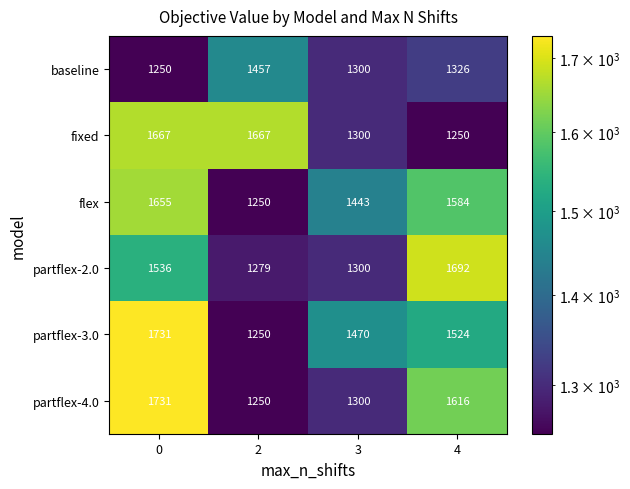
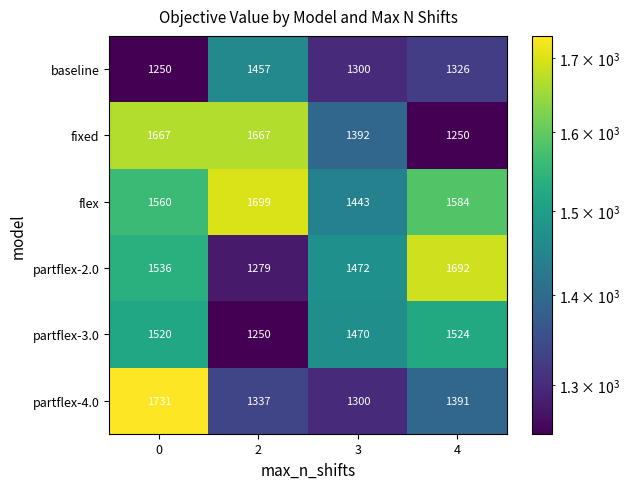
fixed, 3: 1300 -> 1392
flex, 0: 1655 -> 1560
flex, 2: 1250 -> 1699
partflex-2.0, 3: 1300 -> 1472
partflex-3.0, 0: 1731 -> 1520
partflex-4.0, 2: 1250 -> 1337
partflex-4.0, 4: 1616 -> 1391
